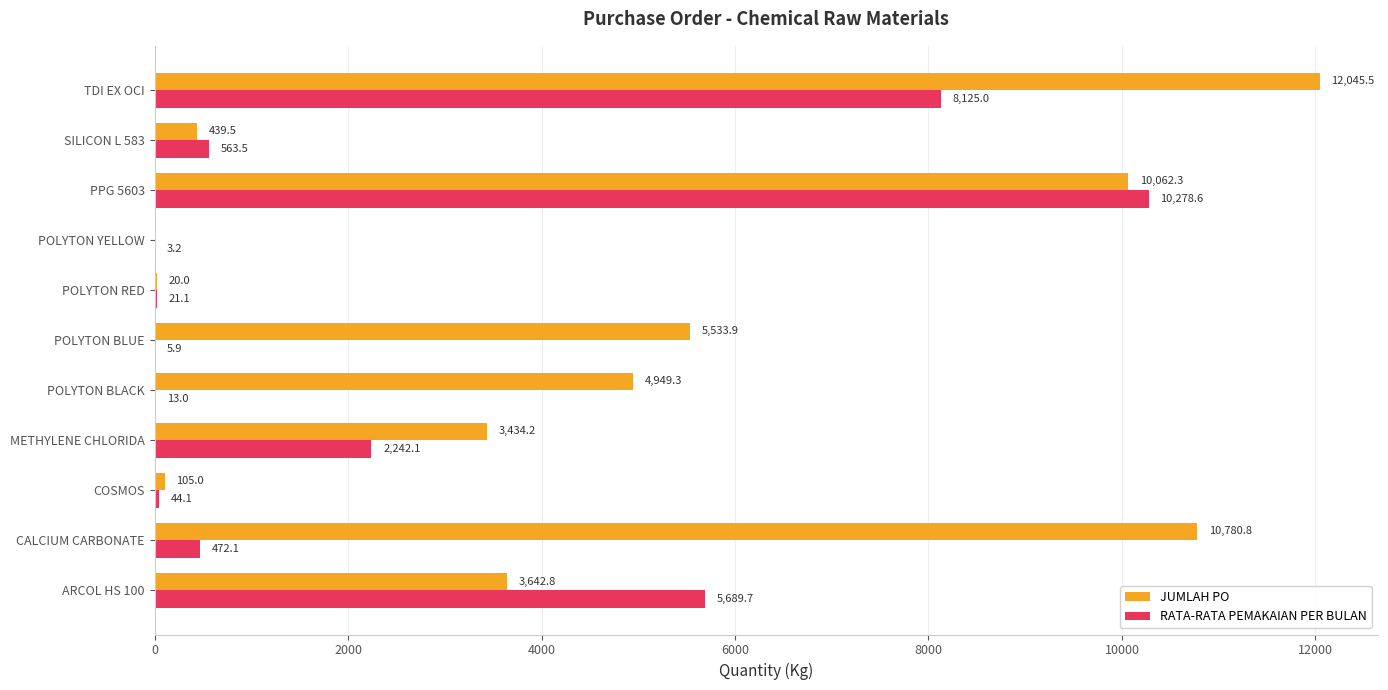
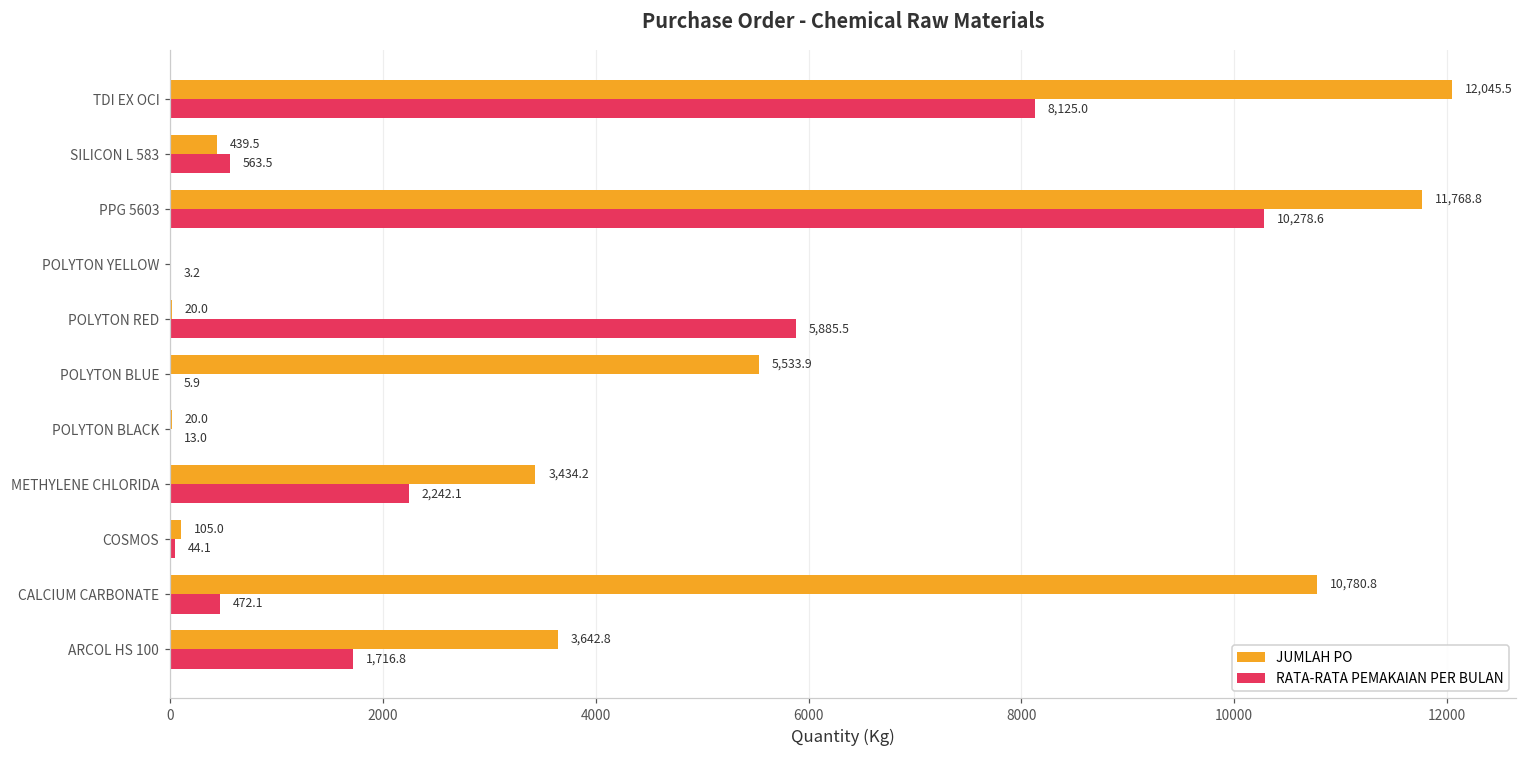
JUMLAH PO, PPG 5603: 10,062.3 -> 11,768.8
RATA-RATA PEMAKAIAN PER BULAN, POLYTON RED: 21.1 -> 5,885.5
JUMLAH PO, POLYTON BLACK: 4,949.3 -> 20.0
RATA-RATA PEMAKAIAN PER BULAN, ARCOL HS 100: 5,689.7 -> 1,716.8
